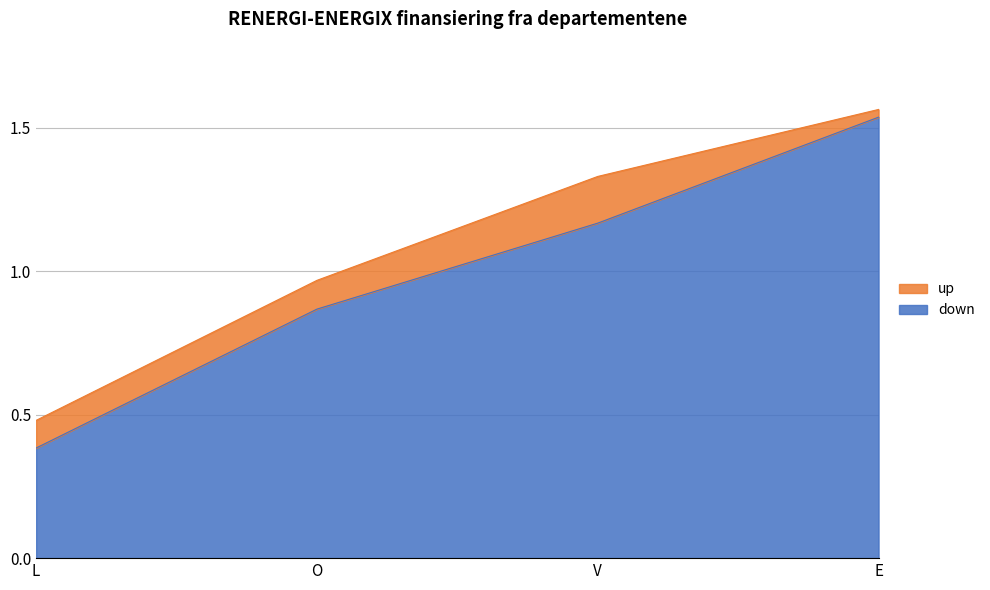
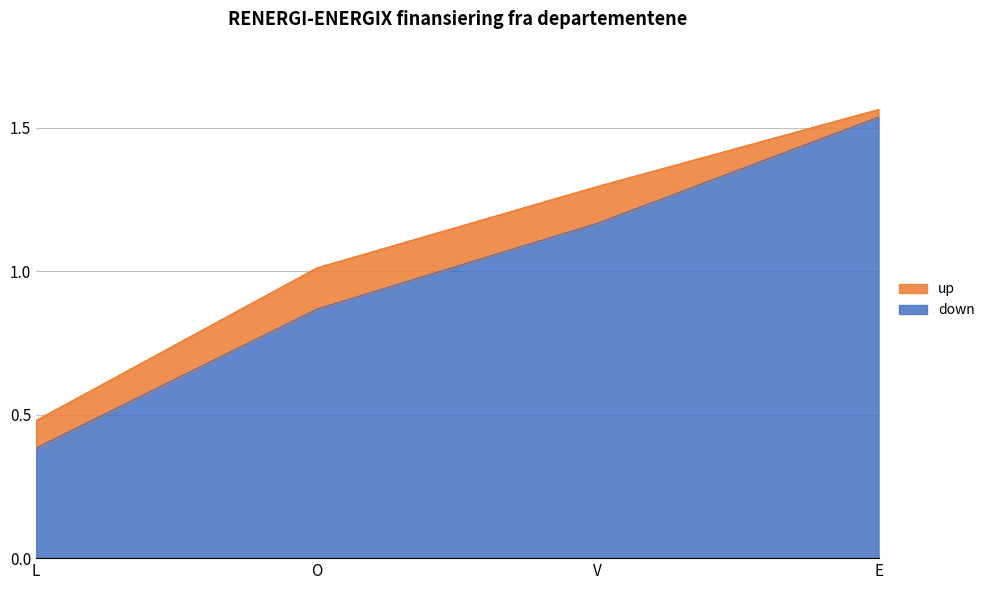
up, O: 0.97 -> 1.01
up, V: 1.33 -> 1.30
